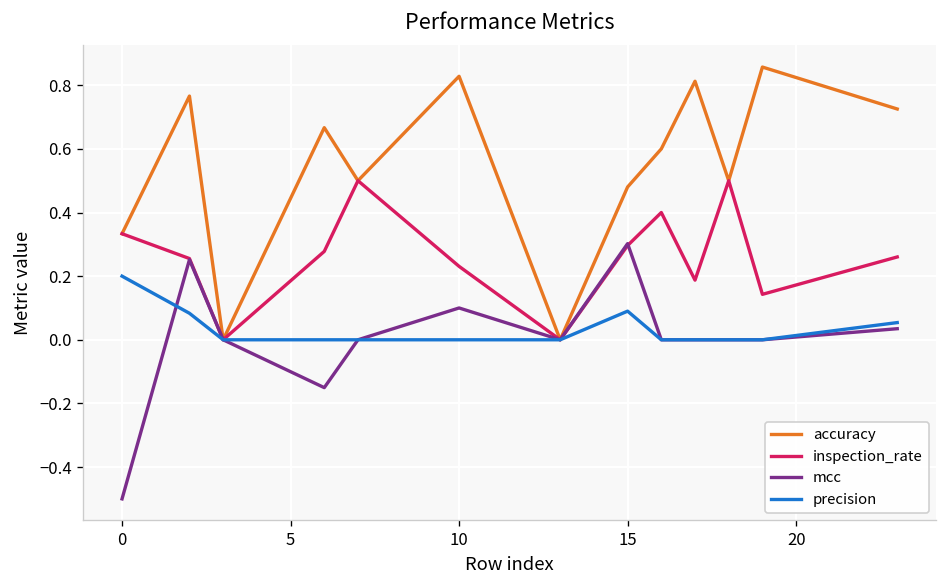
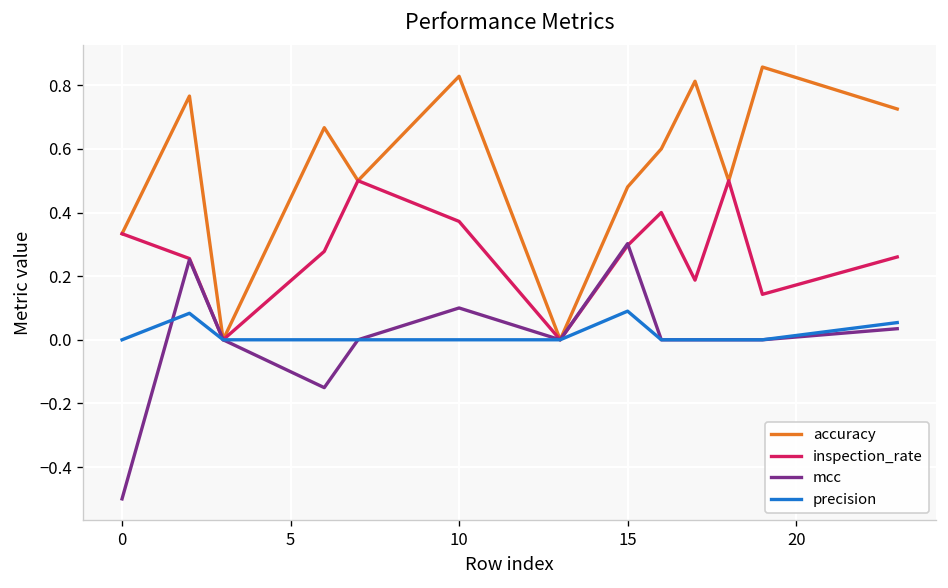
precision, 0: 0.2 -> 0.0
inspection_rate, 10: 0.23 -> 0.37
